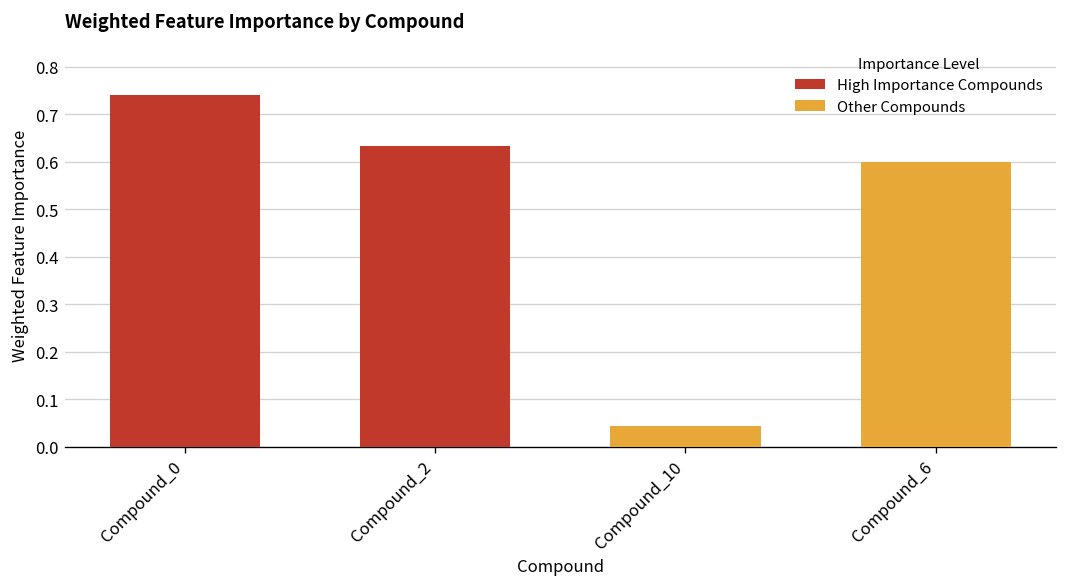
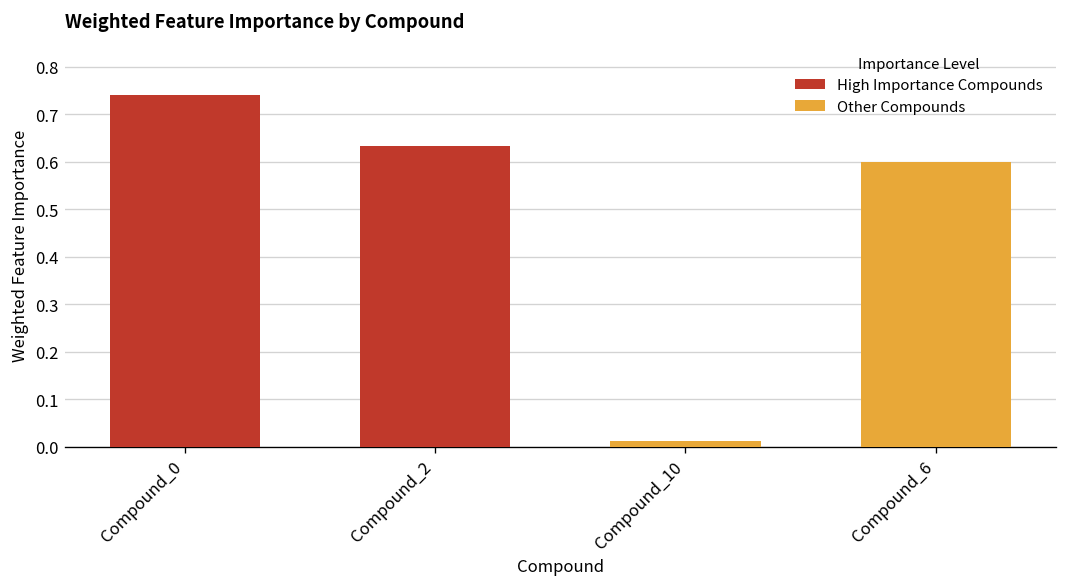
Other Compounds, Compound_10: 0.04 -> 0.01
